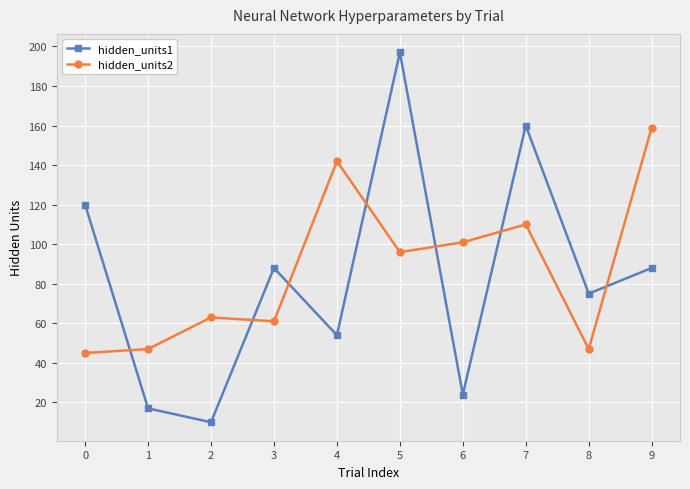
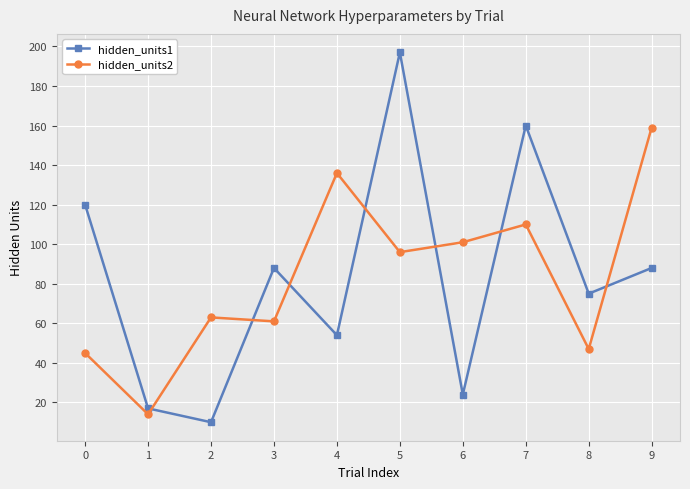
hidden_units2, 1: 47 -> 14
hidden_units2, 4: 142 -> 136
